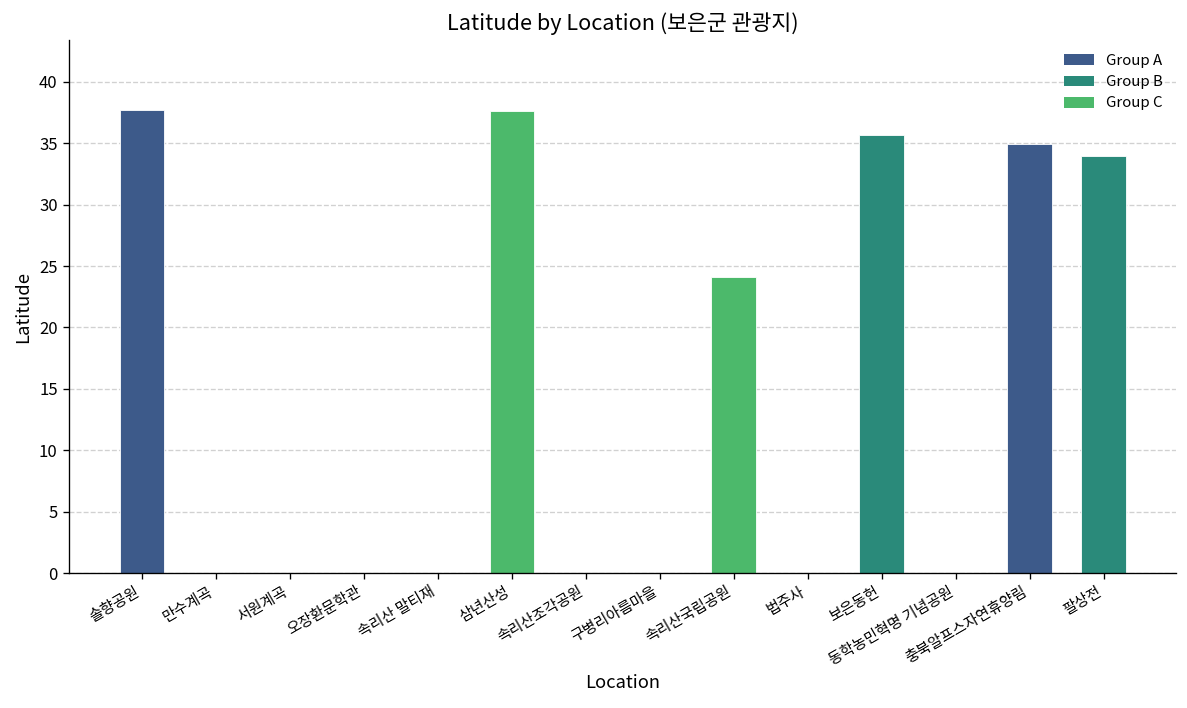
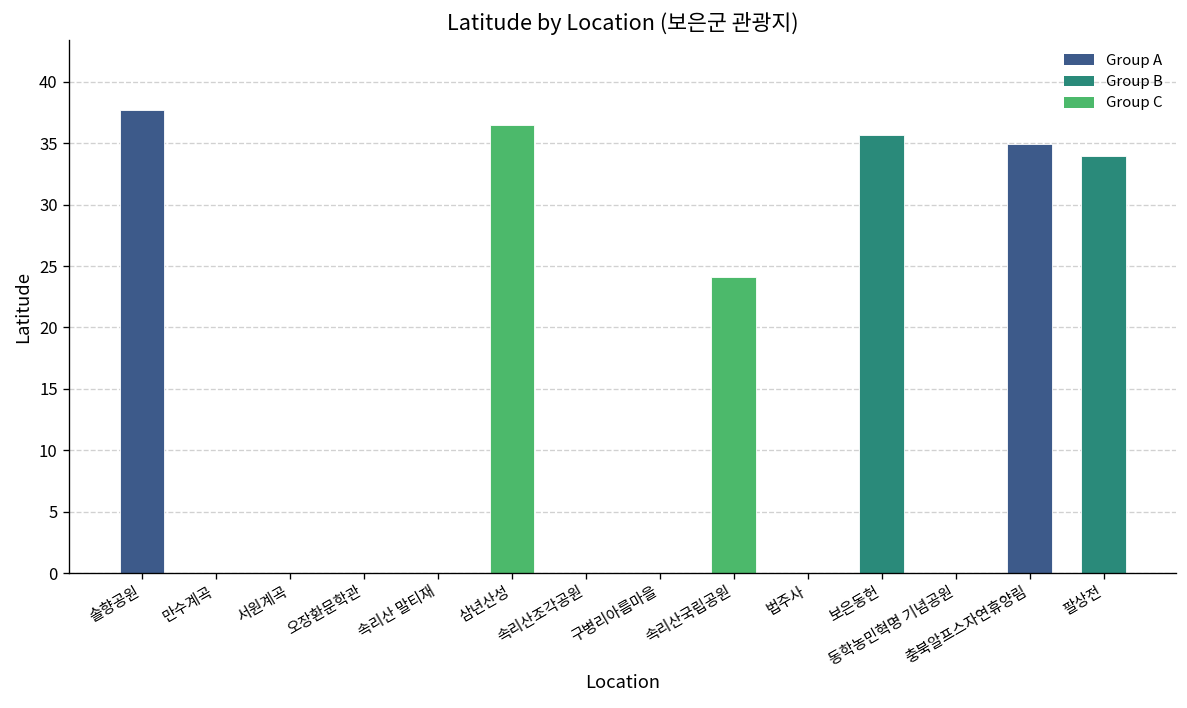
삼년산성: 37.6 -> 36.5
